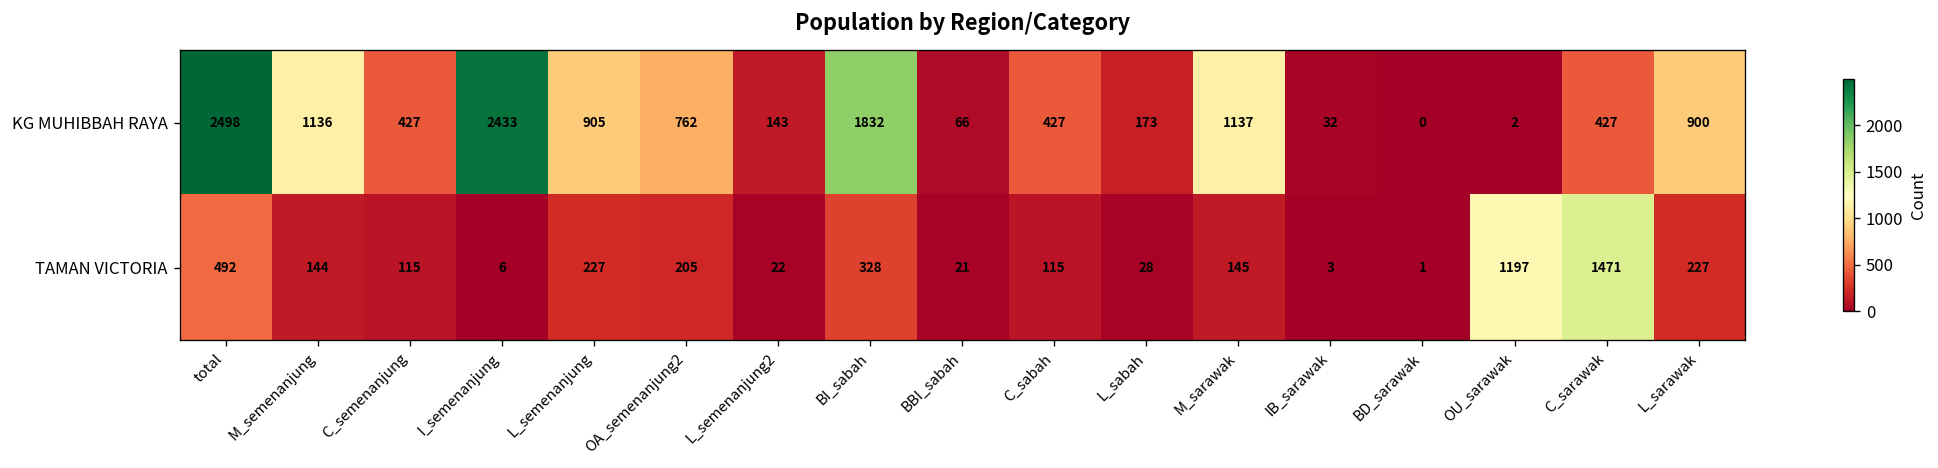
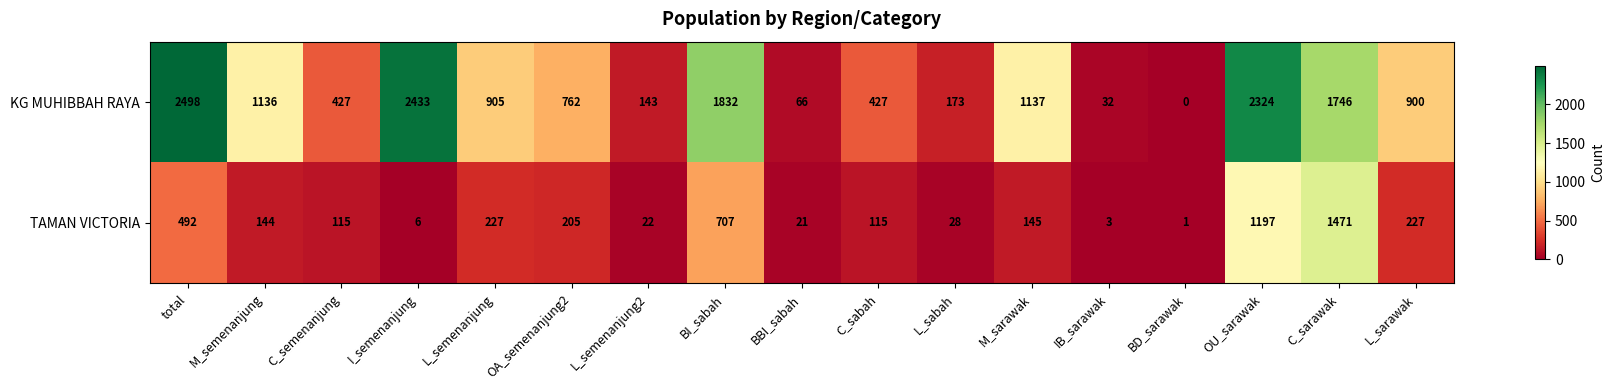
KG MUHIBBAH RAYA, OU_sarawak: 2 -> 2324
KG MUHIBBAH RAYA, C_sarawak: 427 -> 1746
TAMAN VICTORIA, BI_sabah: 328 -> 707
